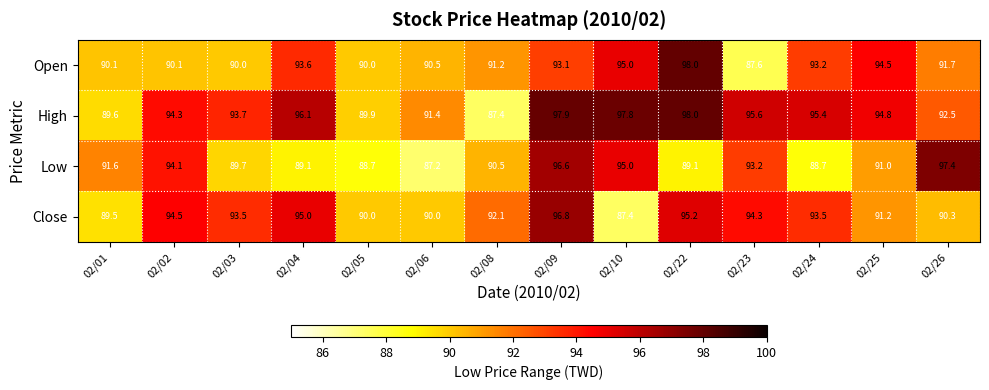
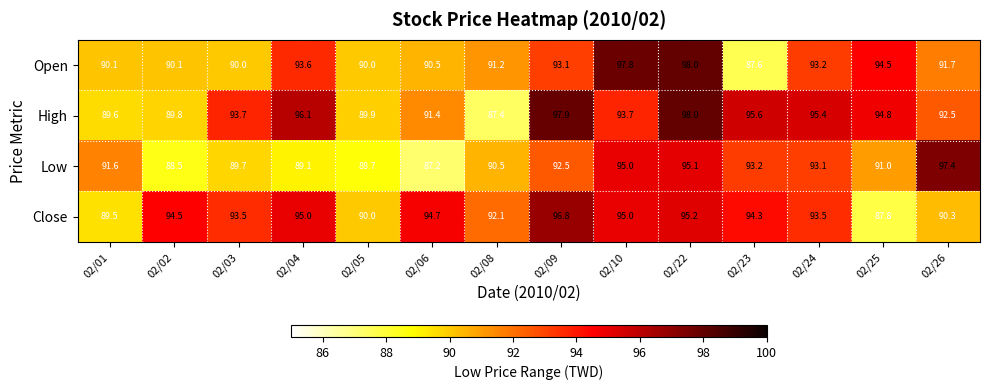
Open, 02/10: 95.0 -> 97.8
High, 02/02: 94.3 -> 89.8
High, 02/10: 97.8 -> 93.7
Low, 02/02: 94.1 -> 88.5
Low, 02/09: 96.6 -> 92.5
Low, 02/22: 89.1 -> 95.1
Low, 02/24: 88.7 -> 93.1
Close, 02/06: 90.0 -> 94.7
Close, 02/10: 87.4 -> 95.0
Close, 02/25: 91.2 -> 87.8
